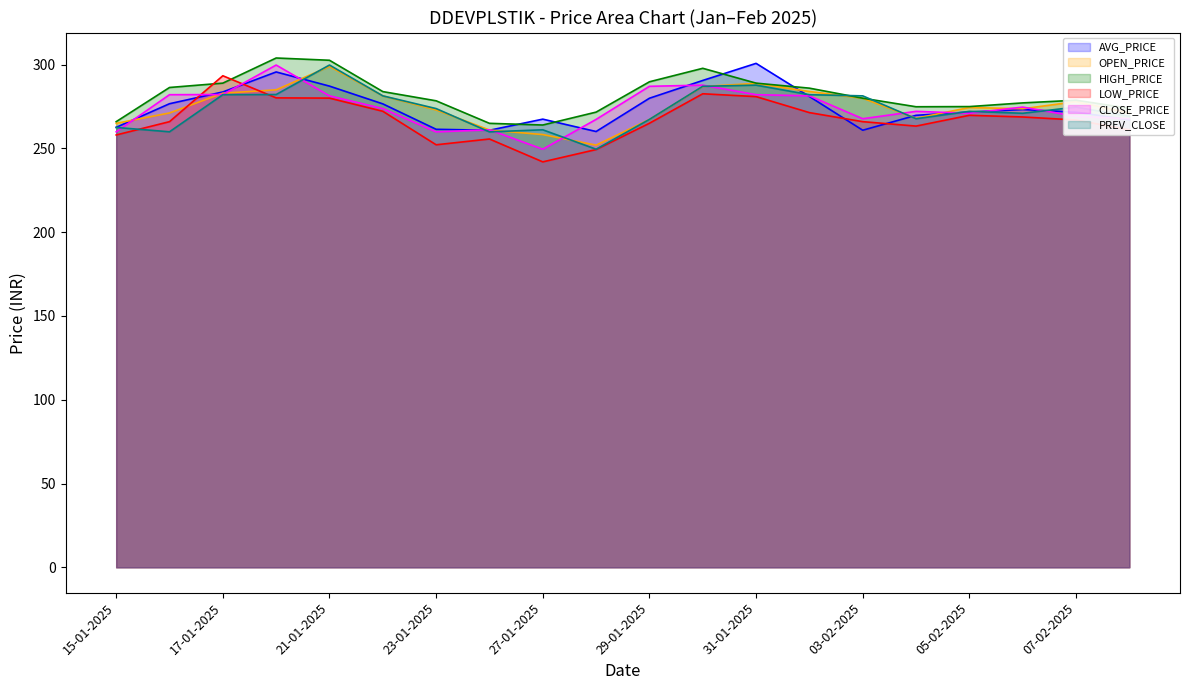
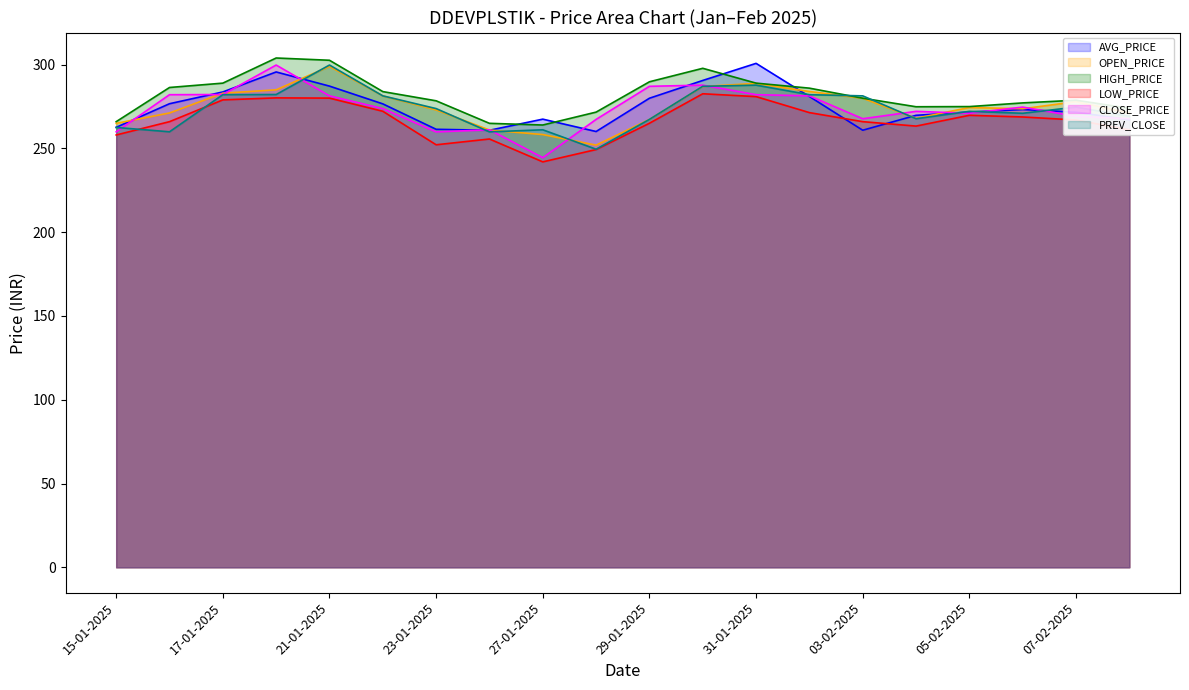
LOW_PRICE, 17-01-2025: 293 -> 279
CLOSE_PRICE, 27-01-2025: 250 -> 245
